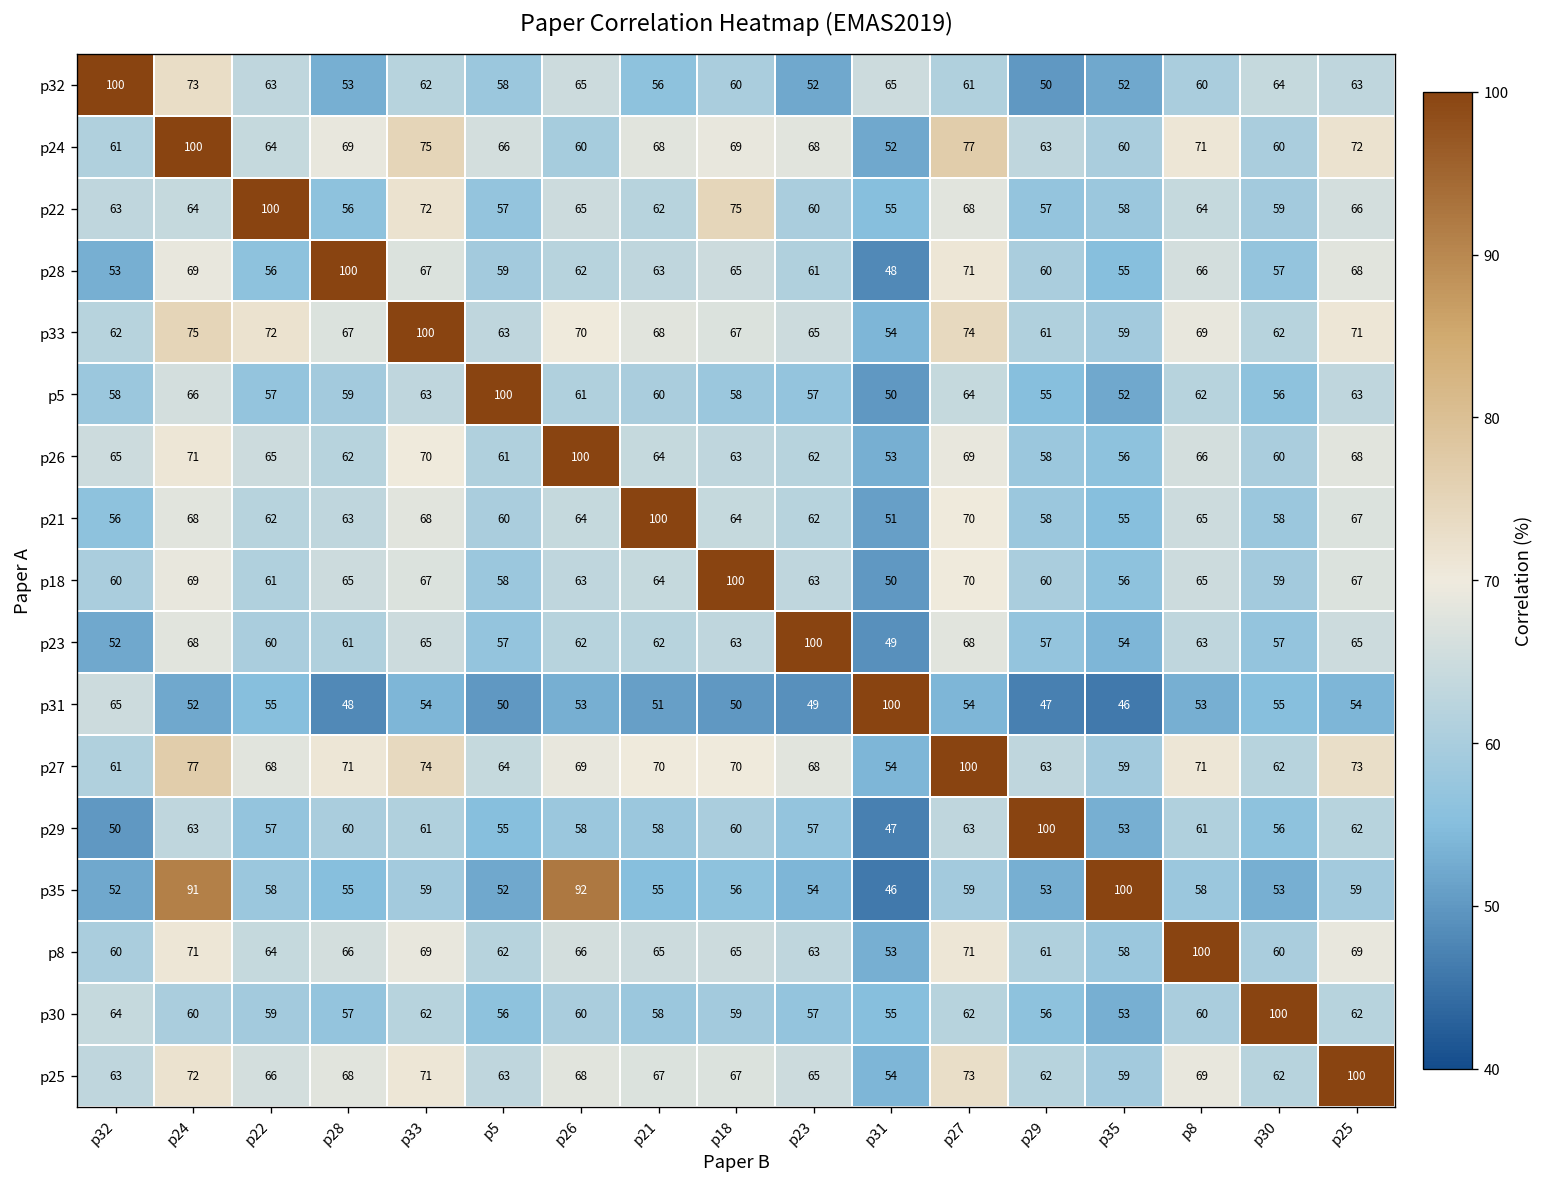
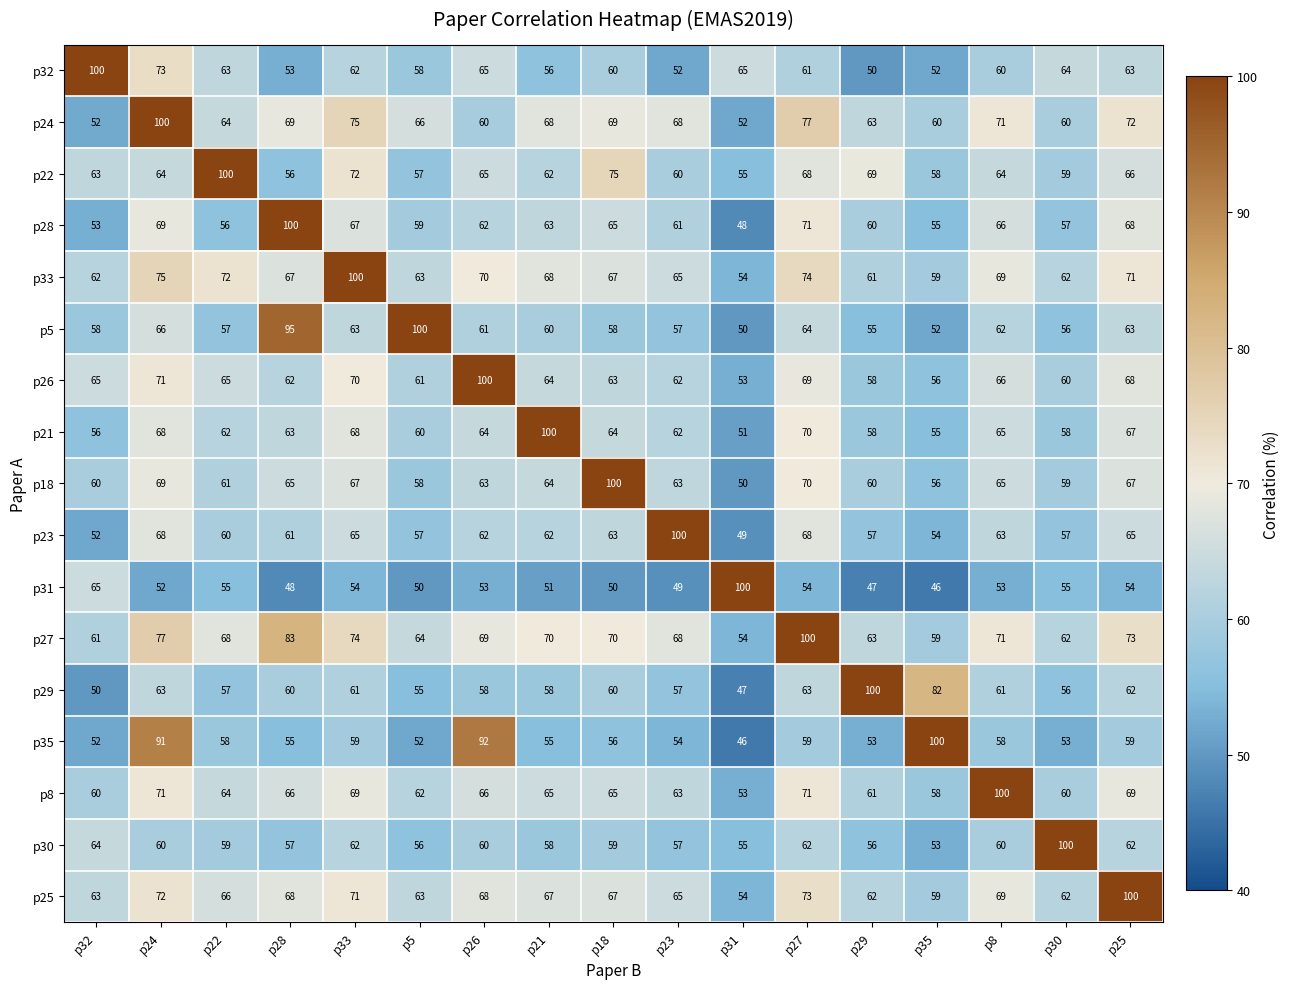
p24, p32: 61 -> 52
p22, p29: 57 -> 69
p5, p28: 59 -> 95
p27, p28: 71 -> 83
p29, p35: 53 -> 82
